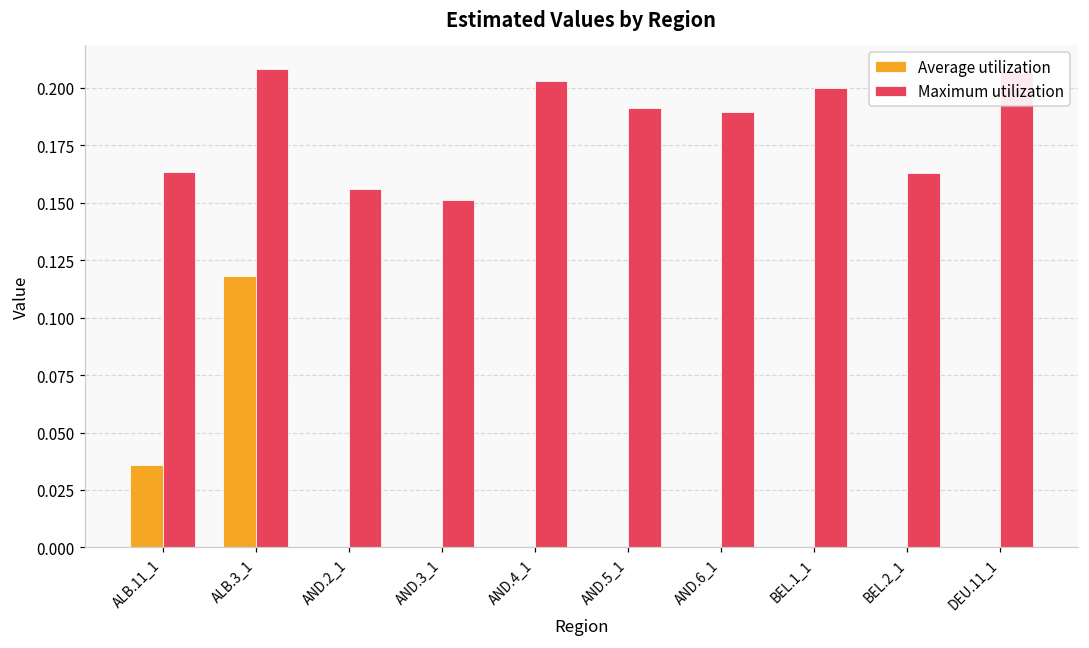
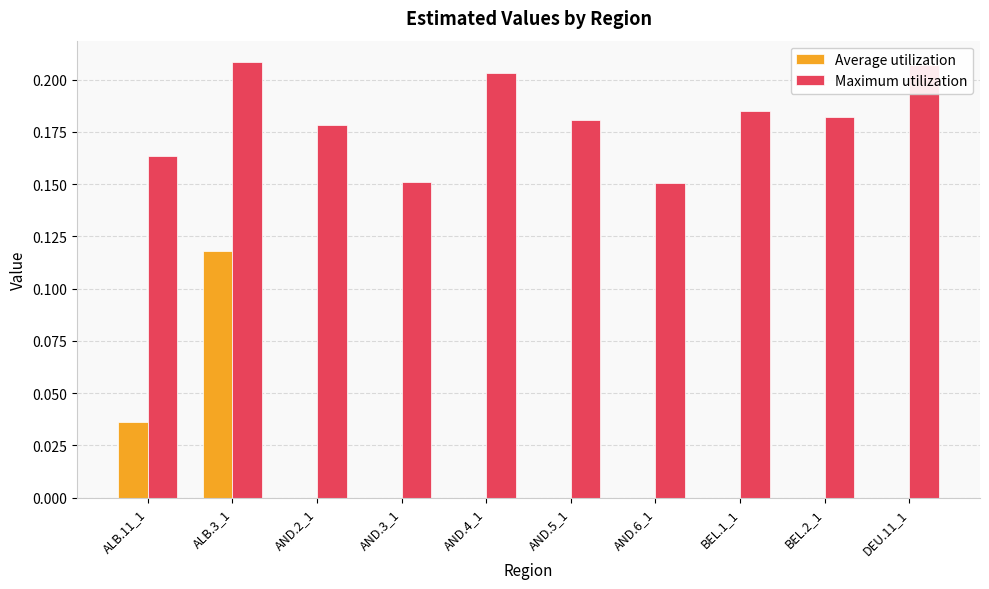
Maximum utilization, AND.2_1: 0.156 -> 0.178
Maximum utilization, AND.5_1: 0.191 -> 0.181
Maximum utilization, AND.6_1: 0.190 -> 0.151
Maximum utilization, BEL.1_1: 0.200 -> 0.185
Maximum utilization, BEL.2_1: 0.163 -> 0.182
